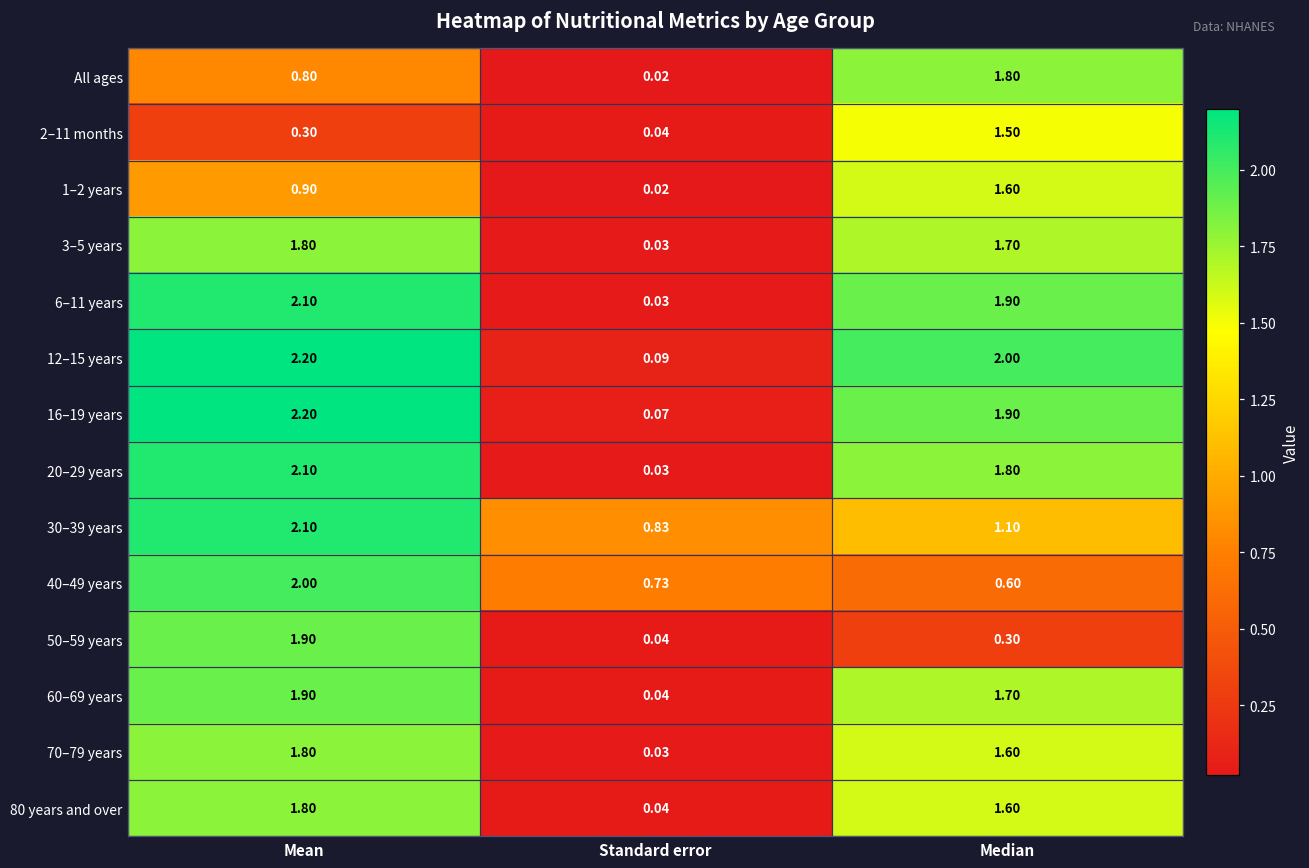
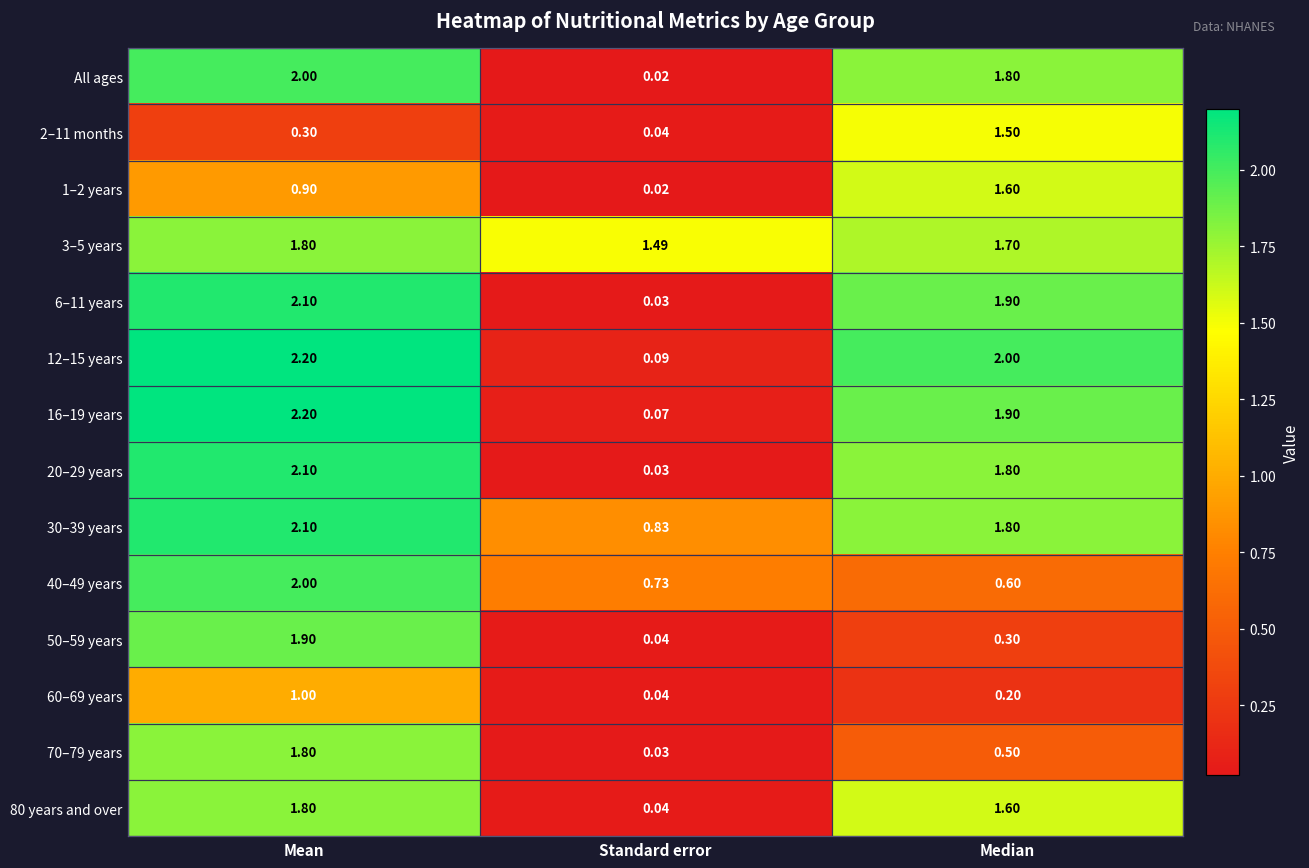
All ages, Mean: 0.80 -> 2.00
3–5 years, Standard error: 0.03 -> 1.49
30–39 years, Median: 1.10 -> 1.80
60–69 years, Mean: 1.90 -> 1.00
60–69 years, Median: 1.70 -> 0.20
70–79 years, Median: 1.60 -> 0.50
